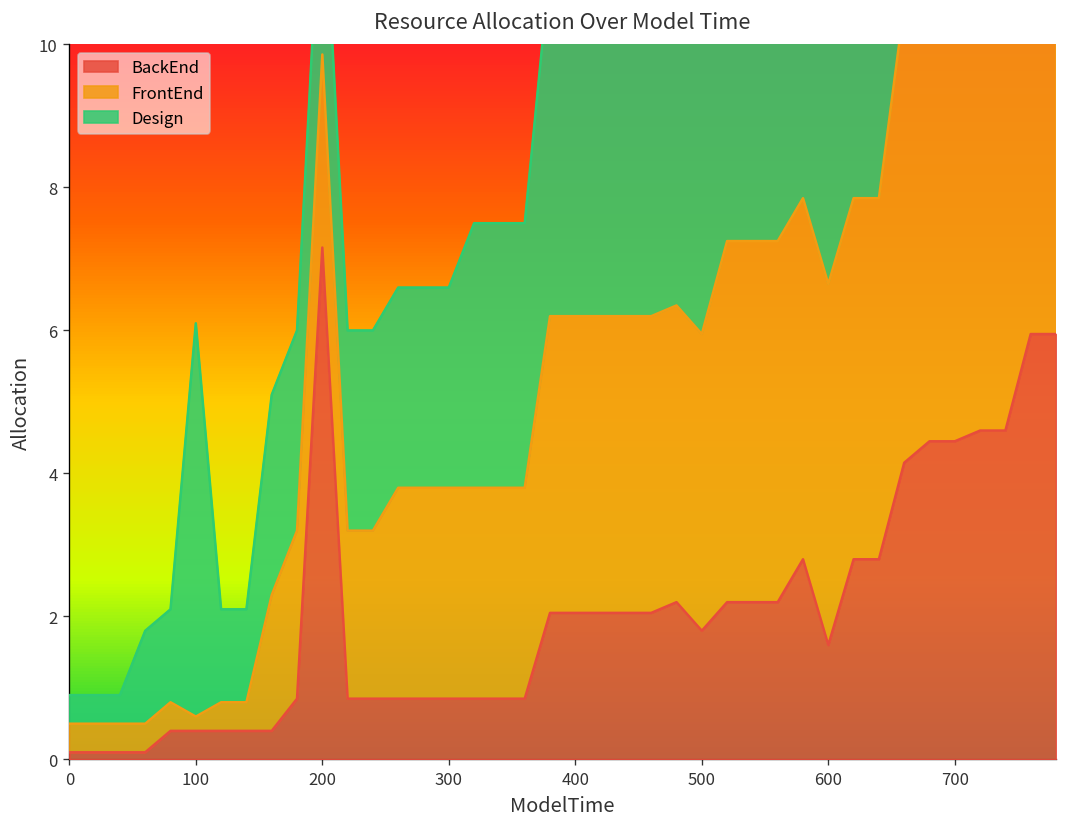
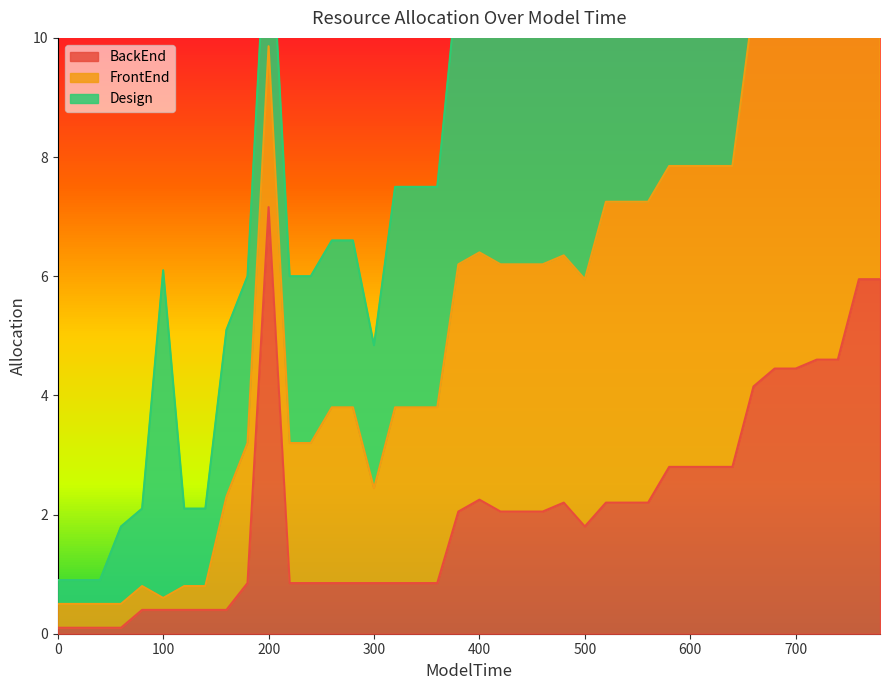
FrontEnd, 300: 3.0 -> 1.6
Design, 300: 2.8 -> 2.4
BackEnd, 400: 2.1 -> 2.3
BackEnd, 600: 1.6 -> 2.8
